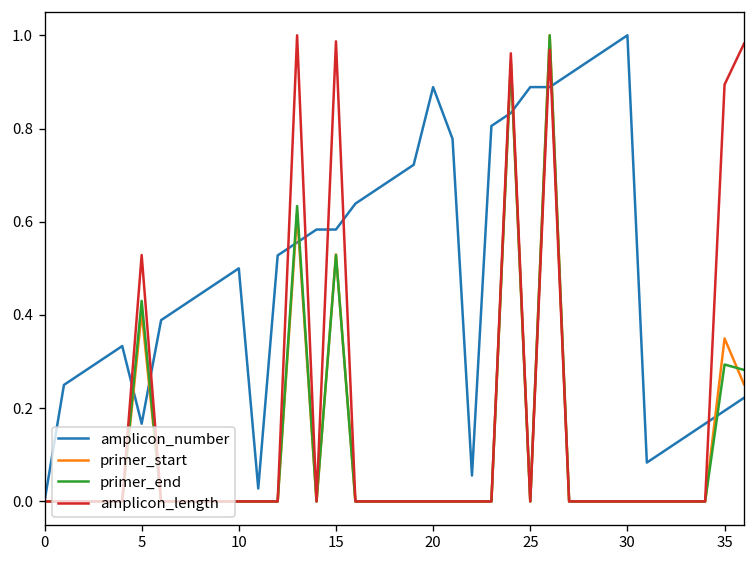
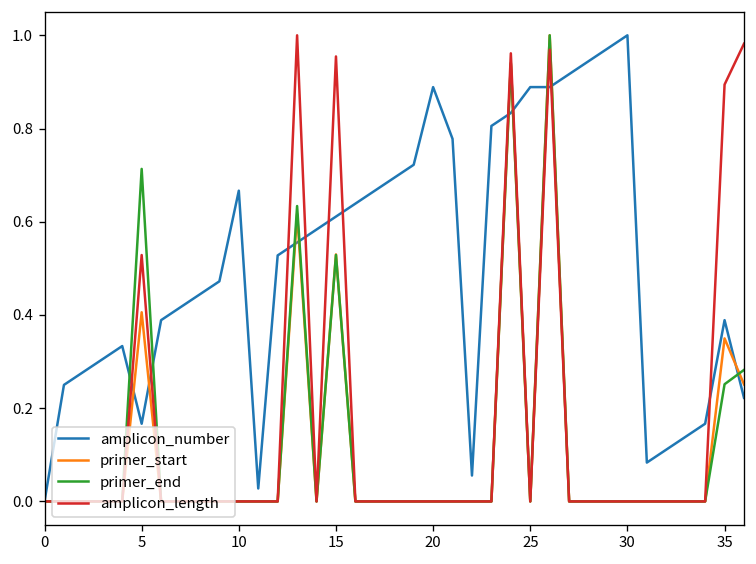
primer_end, 5: 0.43 -> 0.71
amplicon_number, 10: 0.50 -> 0.67
amplicon_number, 15: 0.58 -> 0.61
amplicon_length, 15: 0.99 -> 0.95
amplicon_number, 35: 0.19 -> 0.39
primer_end, 35: 0.29 -> 0.25
